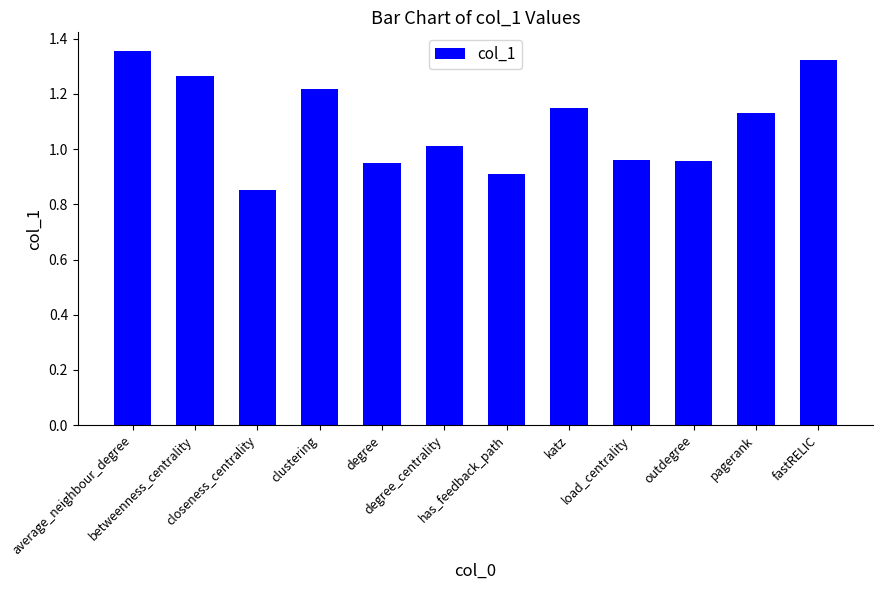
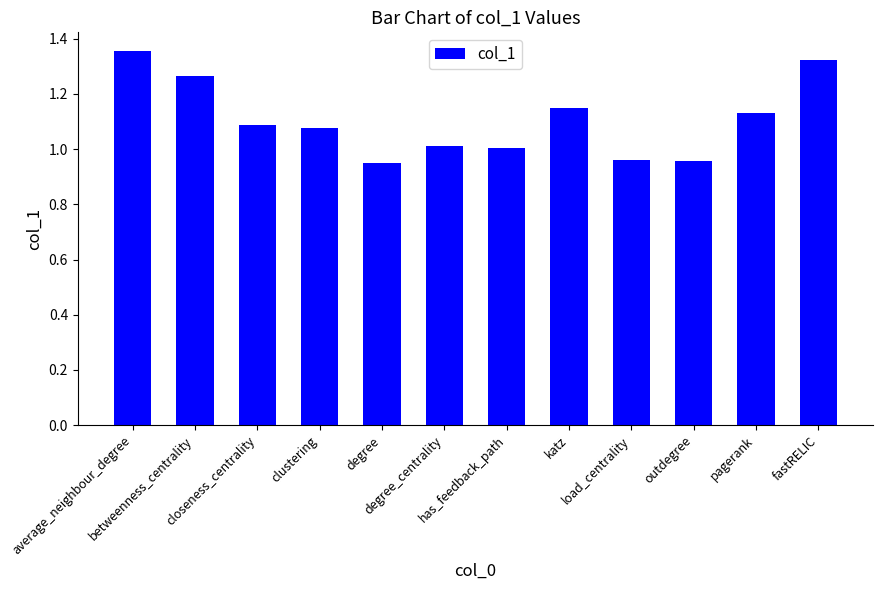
closeness_centrality: 0.85 -> 1.09
clustering: 1.22 -> 1.08
has_feedback_path: 0.91 -> 1.00
